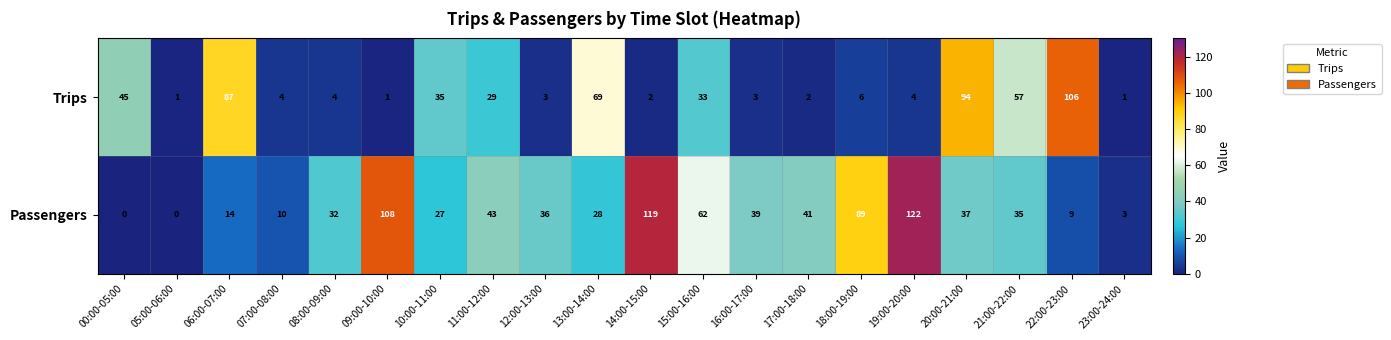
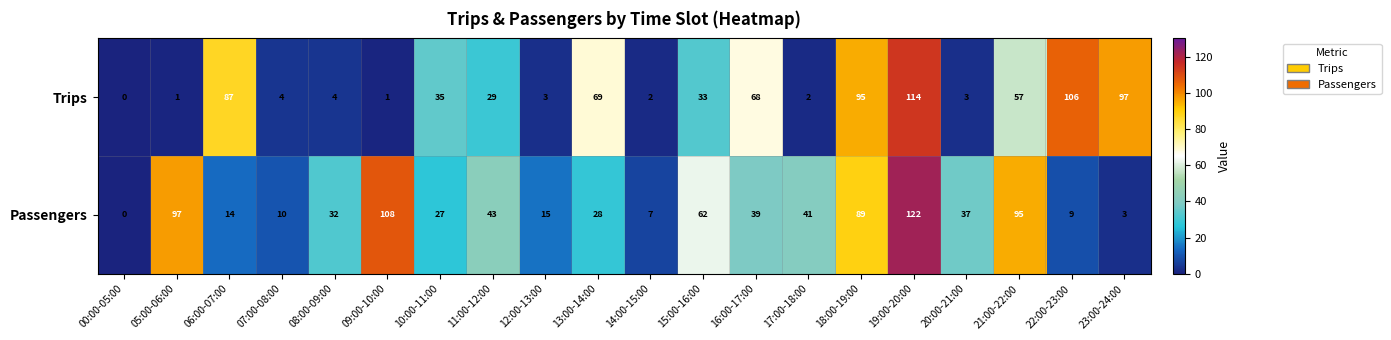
Trips, 00:00-05:00: 45 -> 0
Trips, 16:00-17:00: 3 -> 68
Trips, 18:00-19:00: 6 -> 95
Trips, 19:00-20:00: 4 -> 114
Trips, 20:00-21:00: 94 -> 3
Trips, 23:00-24:00: 1 -> 97
Passengers, 05:00-06:00: 0 -> 97
Passengers, 12:00-13:00: 36 -> 15
Passengers, 14:00-15:00: 119 -> 7
Passengers, 21:00-22:00: 35 -> 95
